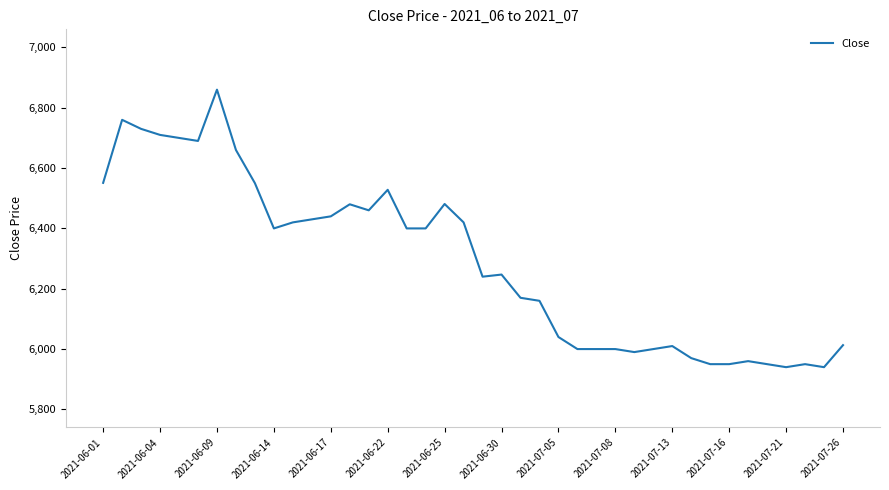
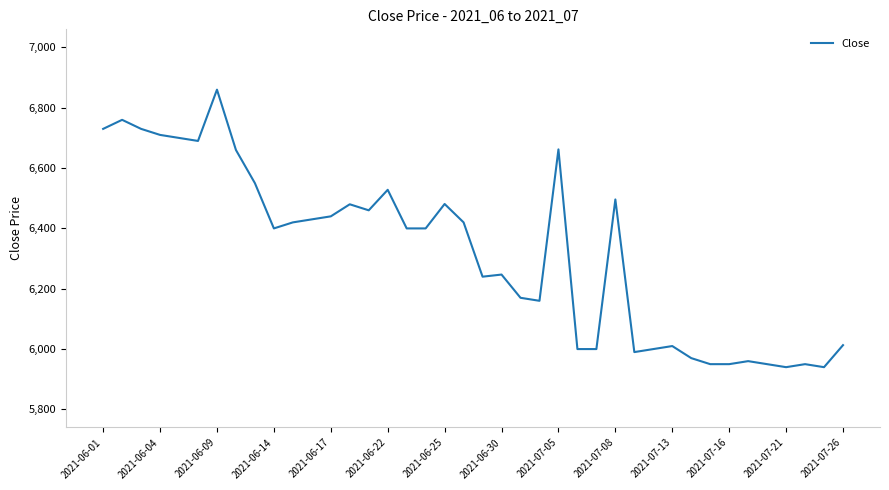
2021-06-01: 6,550 -> 6,730
2021-07-05: 6,040 -> 6,660
2021-07-08: 6,000 -> 6,500
